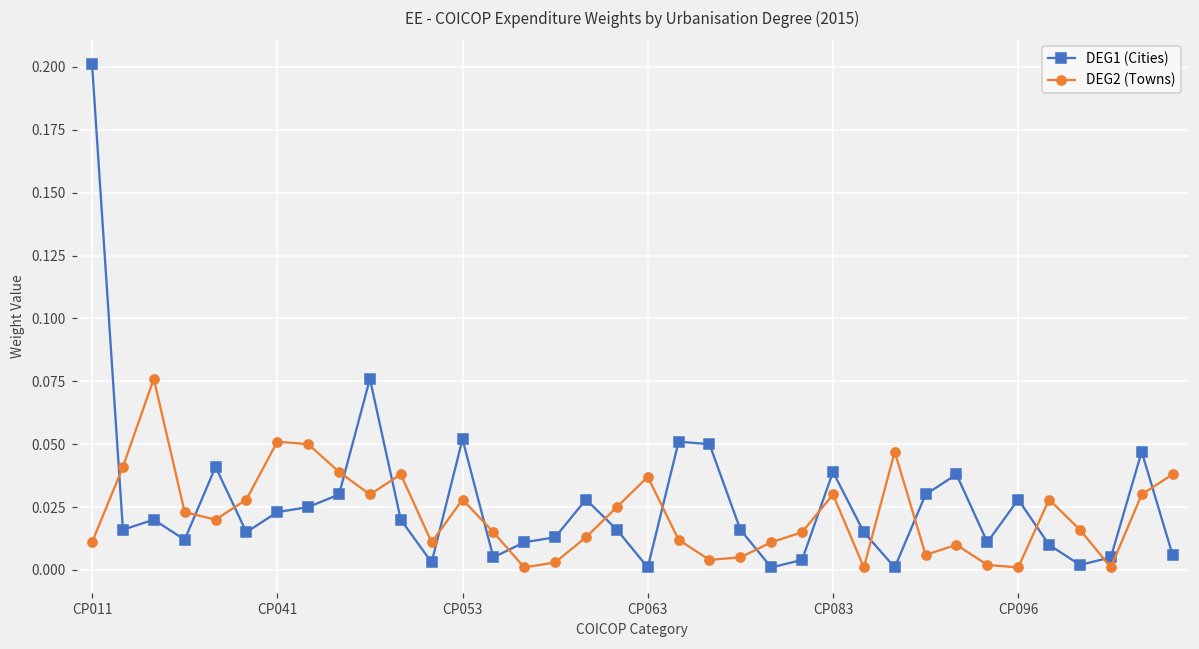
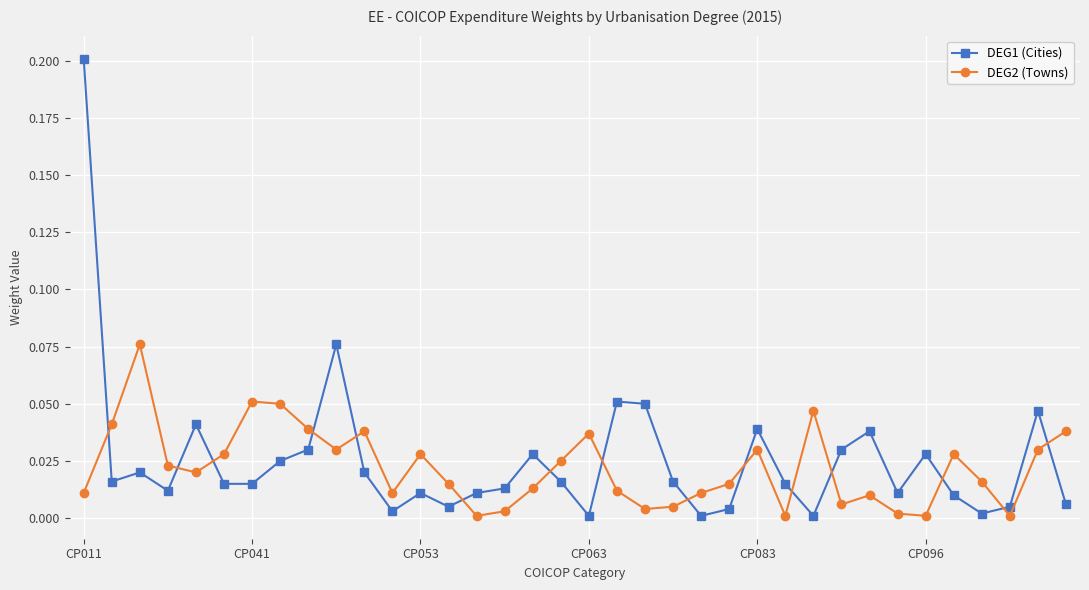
DEG1 (Cities), CP041: 0.023 -> 0.015
DEG1 (Cities), CP053: 0.052 -> 0.011
